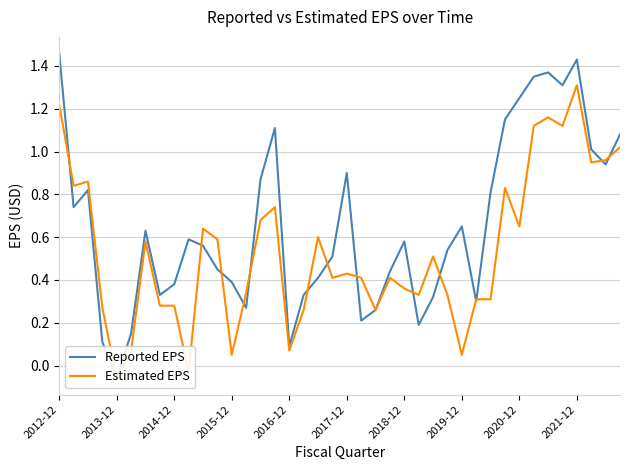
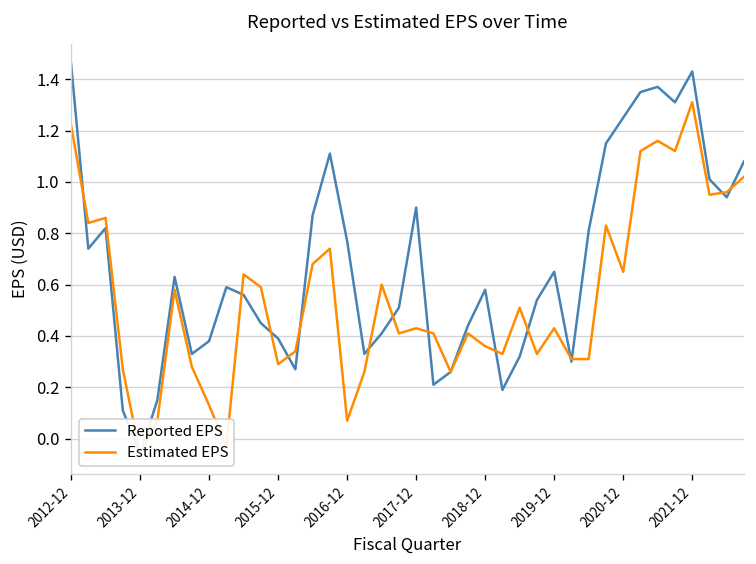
Estimated EPS, 2014-12: 0.28 -> 0.13
Estimated EPS, 2015-12: 0.05 -> 0.29
Reported EPS, 2016-12: 0.09 -> 0.77
Estimated EPS, 2019-12: 0.05 -> 0.43
